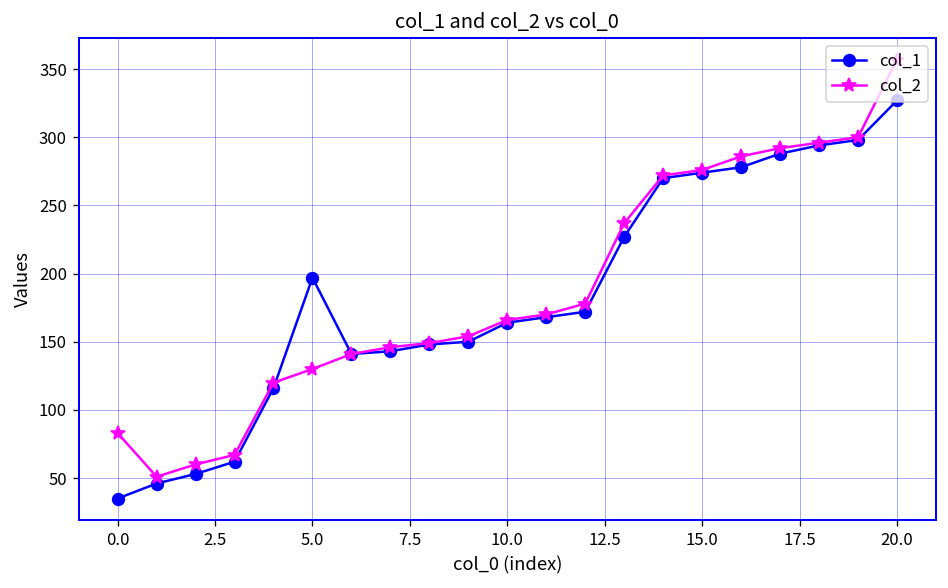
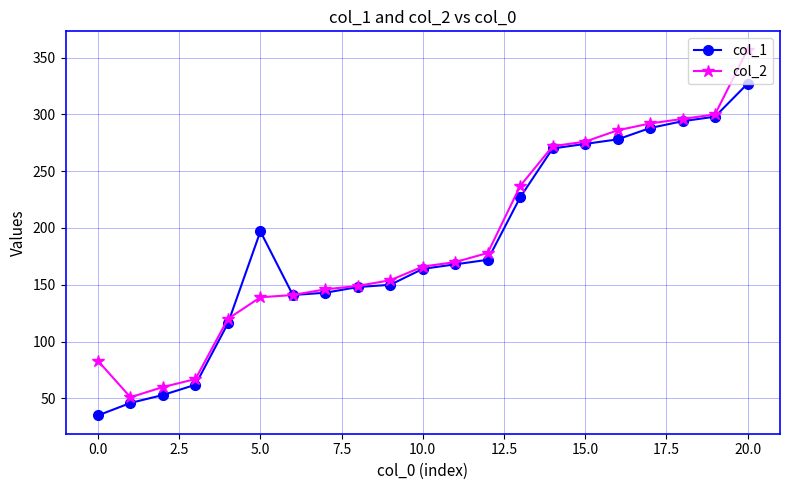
col_2, 5.0: 130 -> 139
